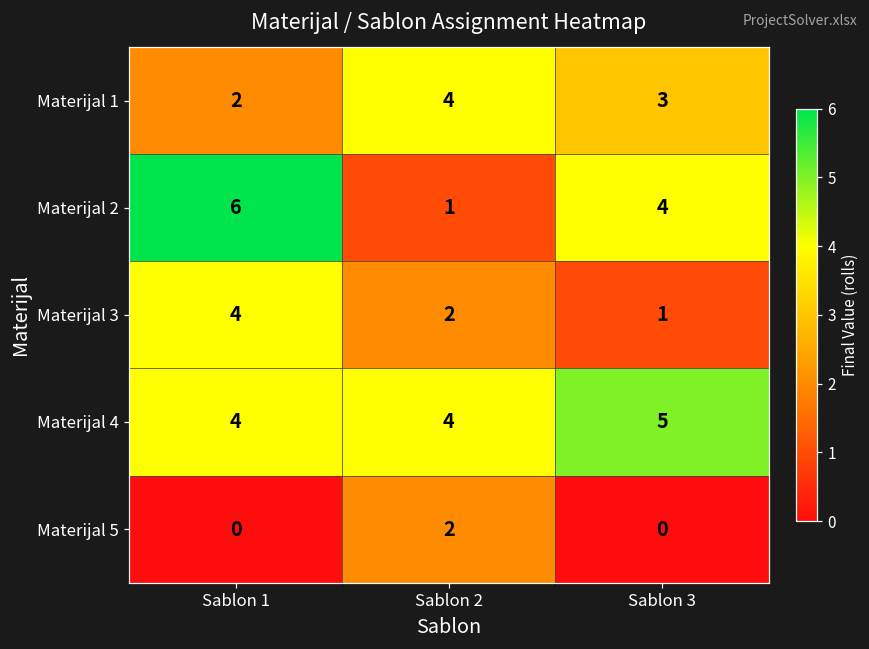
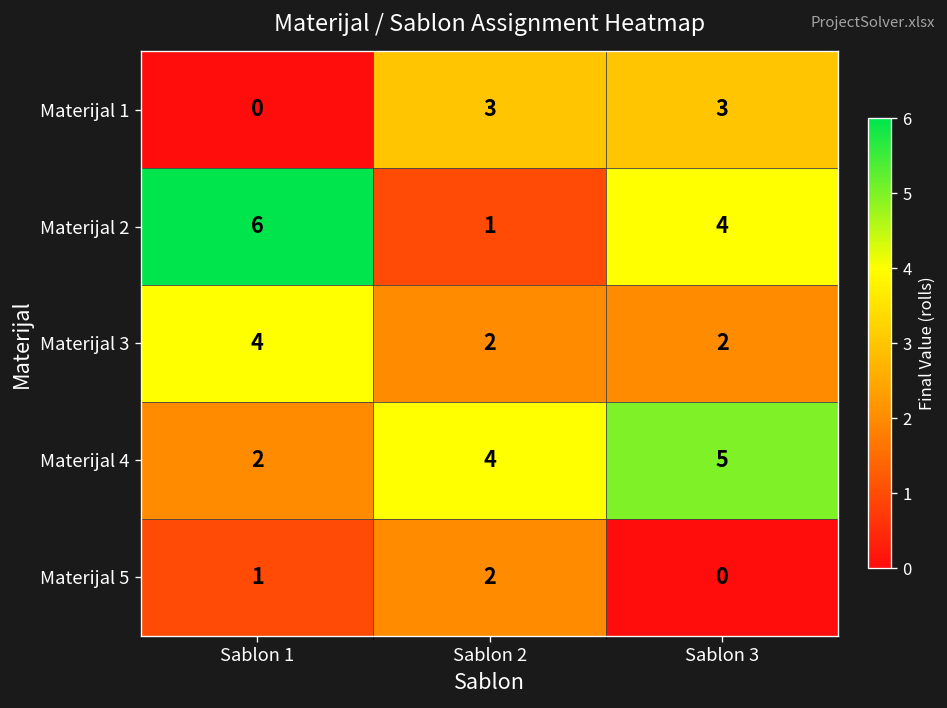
Materijal 1, Sablon 1: 2 -> 0
Materijal 1, Sablon 2: 4 -> 3
Materijal 3, Sablon 3: 1 -> 2
Materijal 4, Sablon 1: 4 -> 2
Materijal 5, Sablon 1: 0 -> 1
